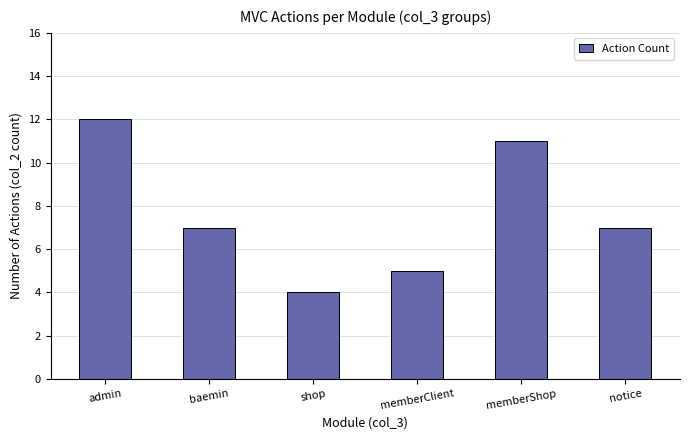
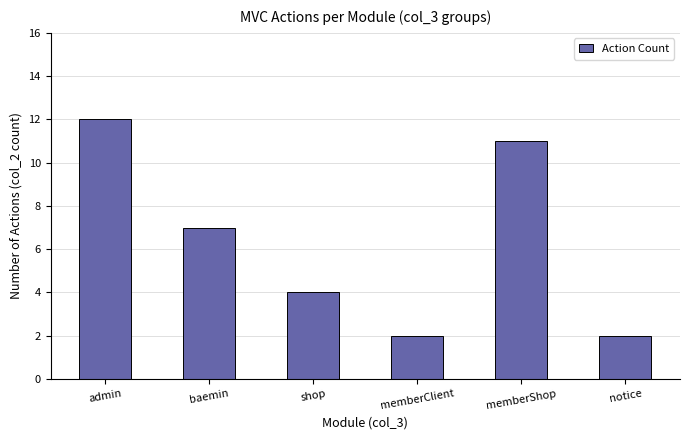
memberClient: 5 -> 2
notice: 7 -> 2
